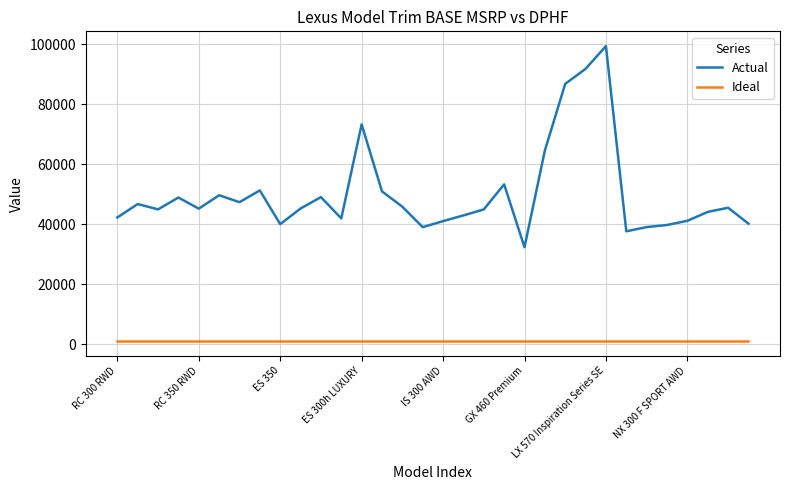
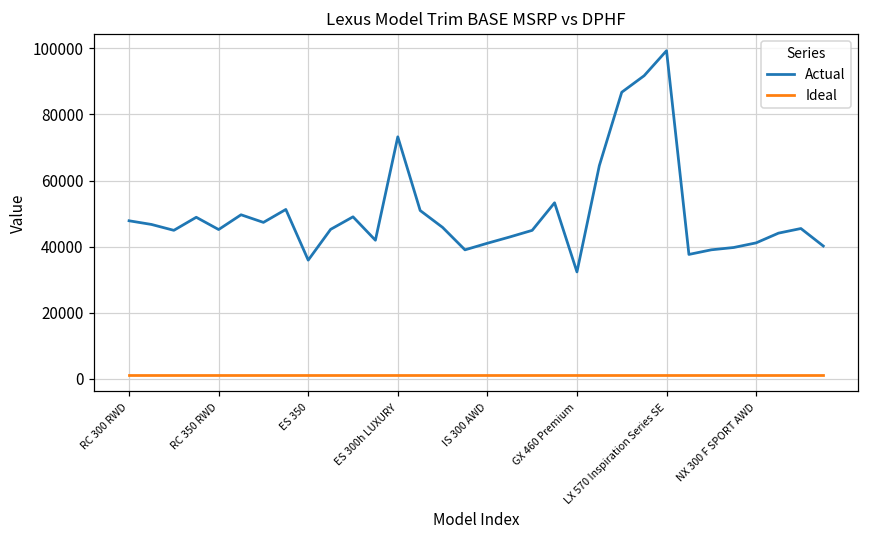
Actual, RC 300 RWD: 42000 -> 48000
Actual, ES 350: 40000 -> 36000
